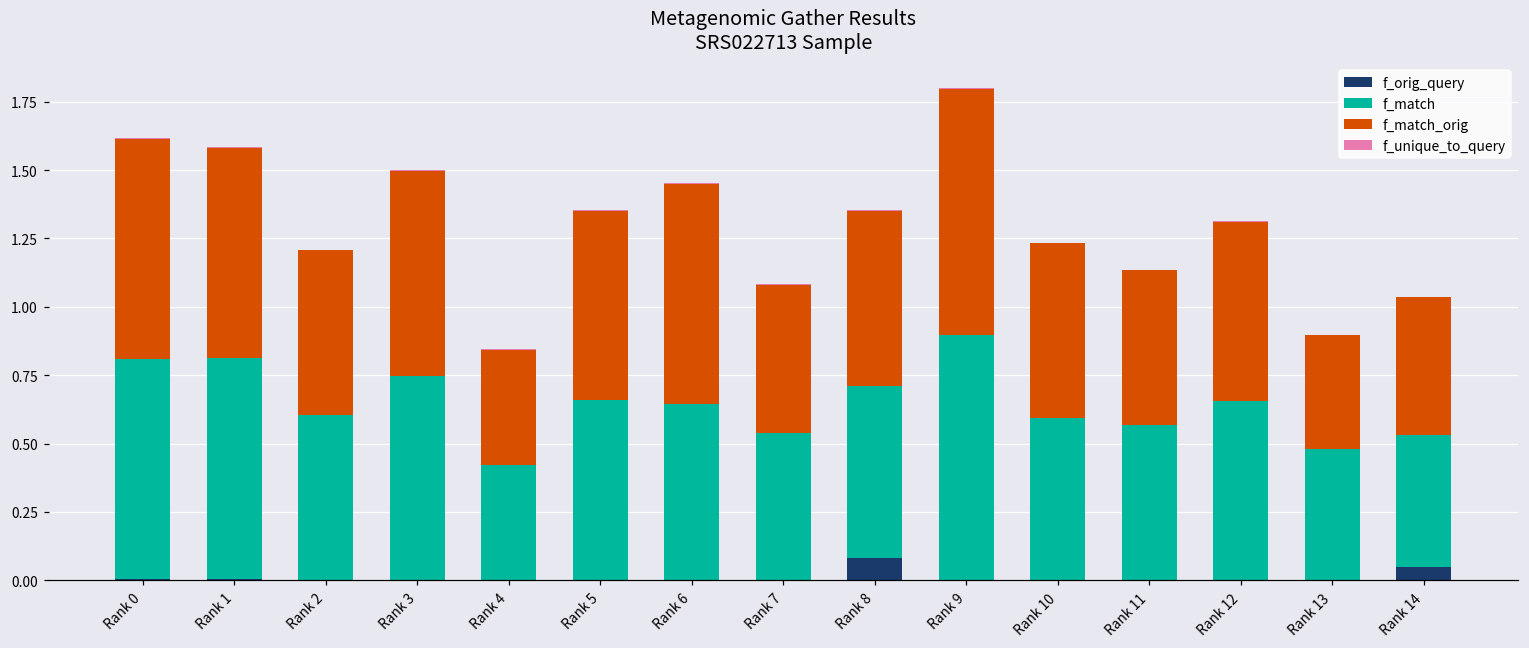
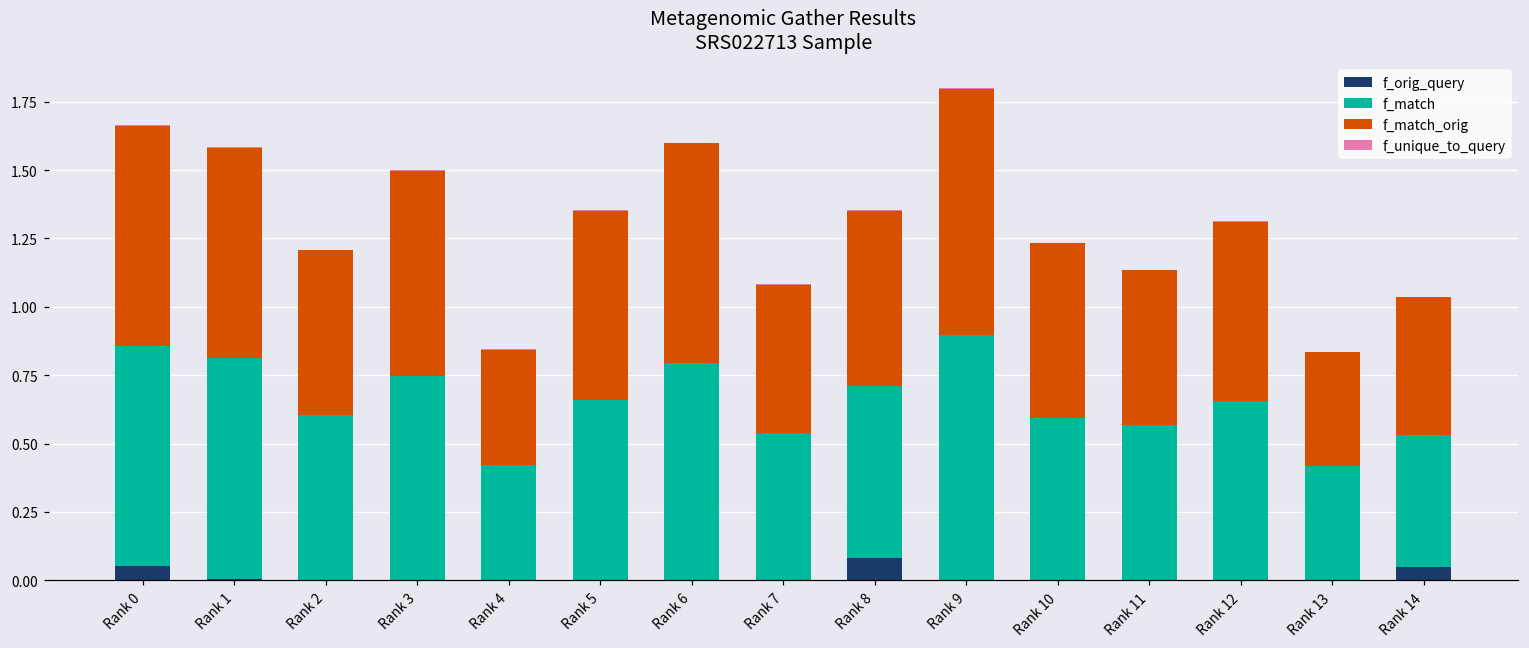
f_orig_query, Rank 0: 0.00 -> 0.05
f_match, Rank 6: 0.64 -> 0.79
f_match, Rank 13: 0.48 -> 0.42
